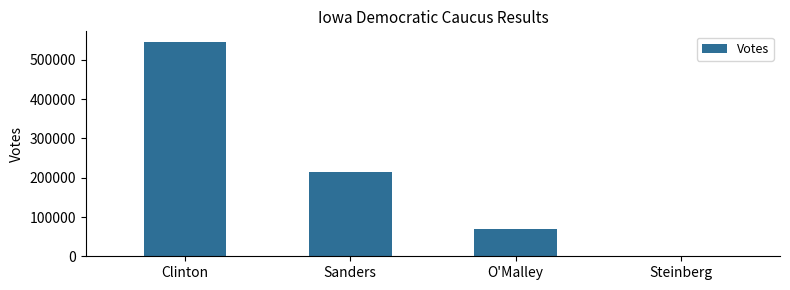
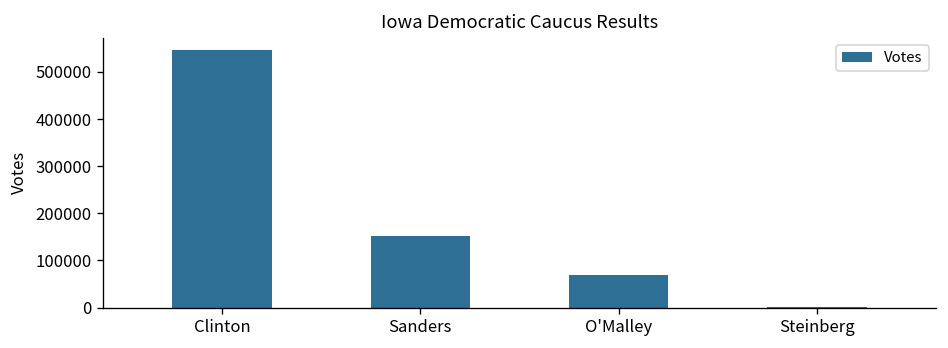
Sanders: 220000 -> 150000
